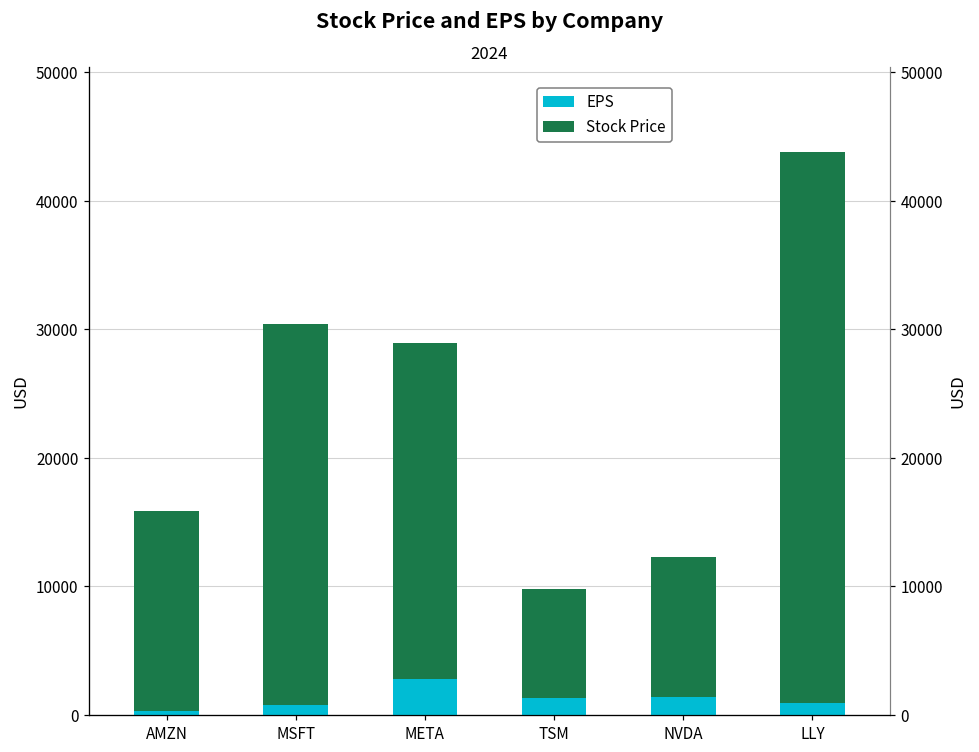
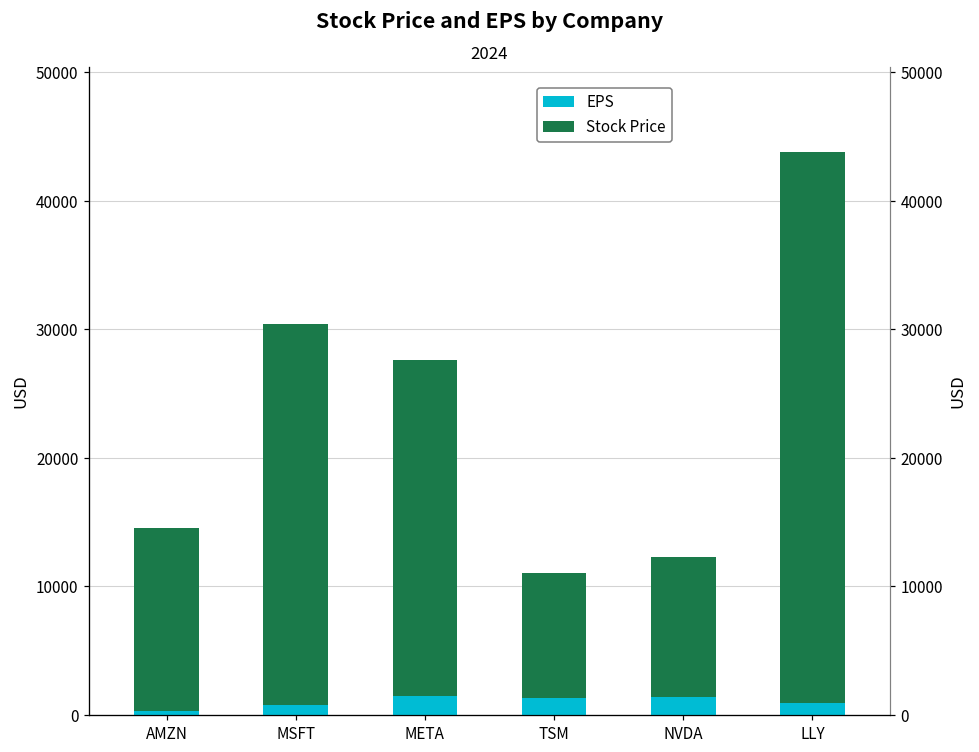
Stock Price, AMZN: 15600 -> 14200
EPS, META: 2800 -> 1500
Stock Price, TSM: 8500 -> 9700
